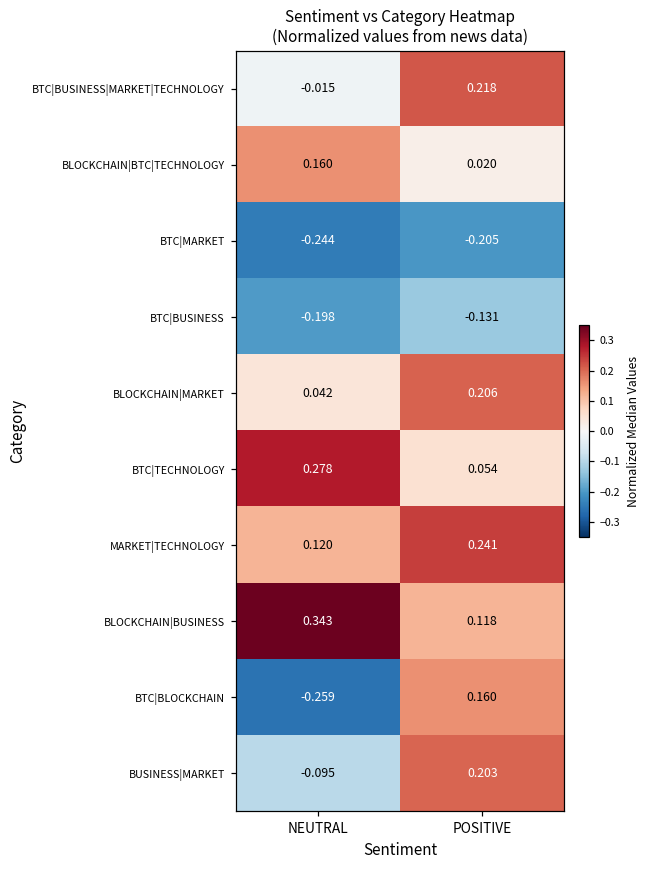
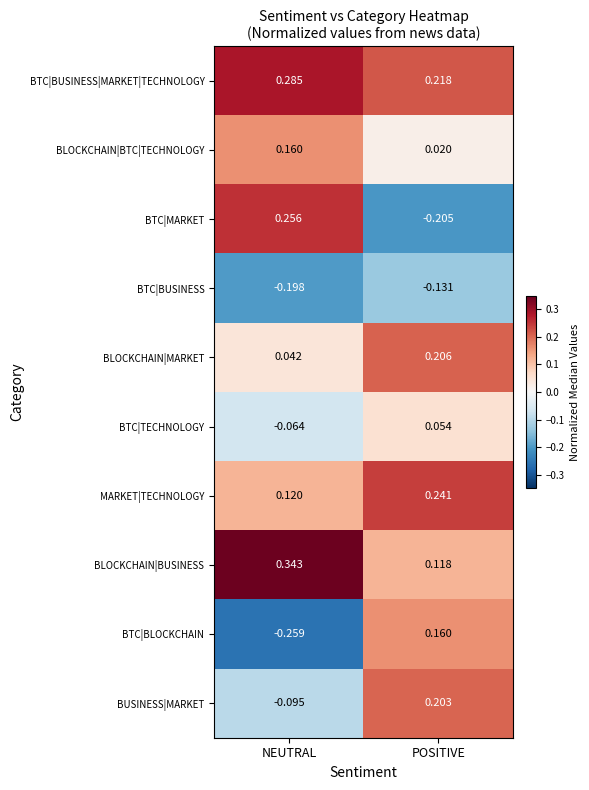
BTC|BUSINESS|MARKET|TECHNOLOGY, NEUTRAL: -0.015 -> 0.285
BTC|MARKET, NEUTRAL: -0.244 -> 0.256
BTC|TECHNOLOGY, NEUTRAL: 0.278 -> -0.064
